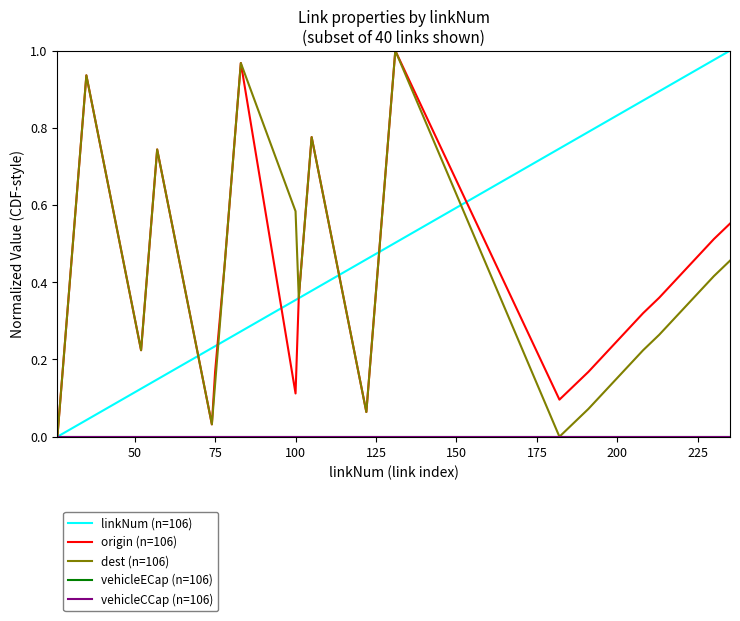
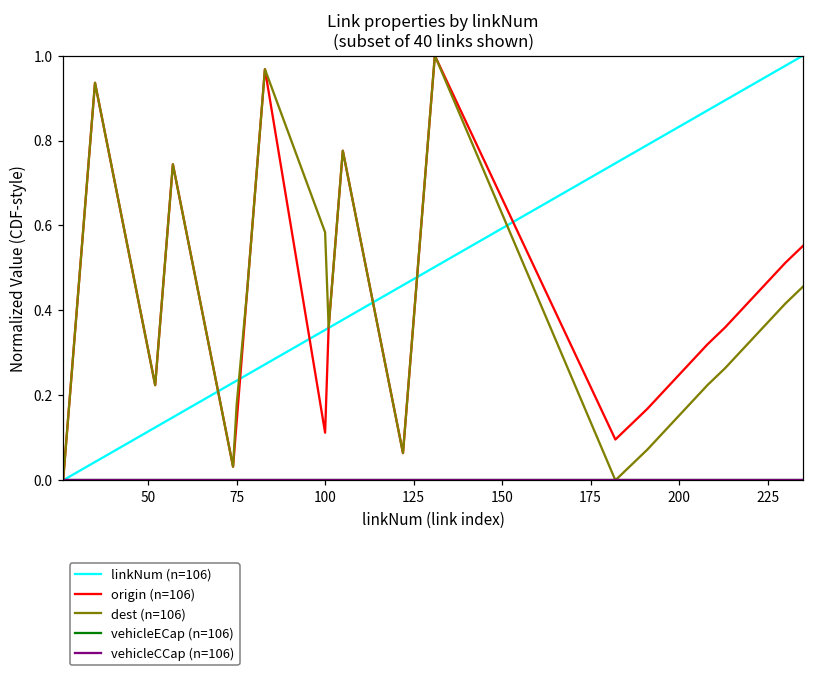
origin (n=106), 75: 0.17 -> 0.14
dest (n=106), 75: 0.14 -> 0.18
